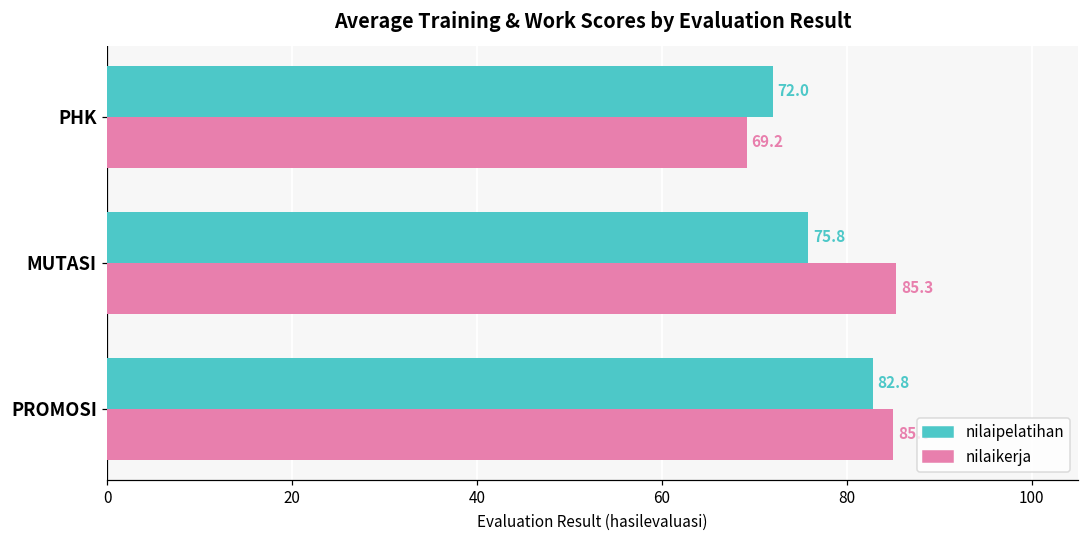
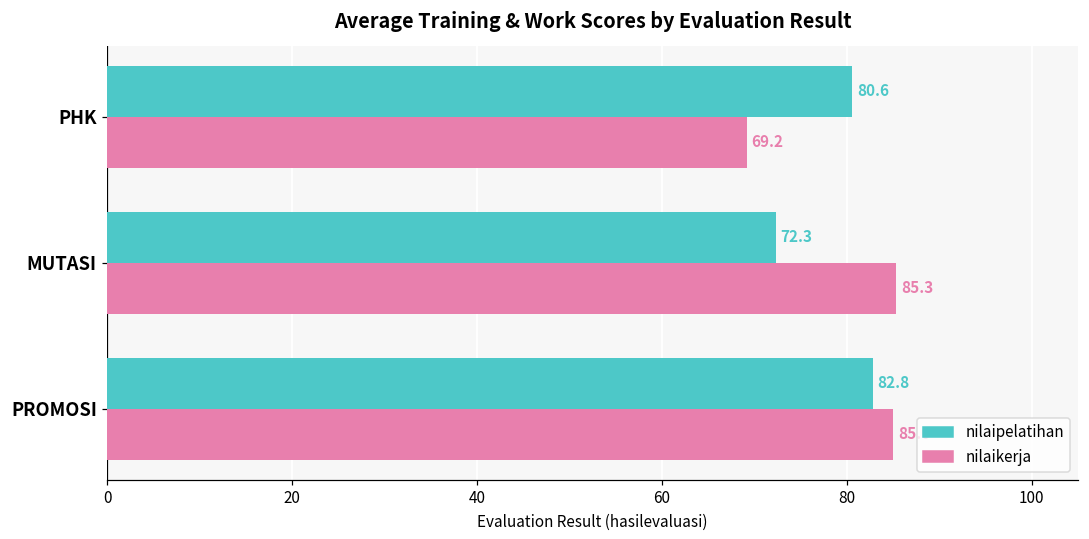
nilaipelatihan, PHK: 72.0 -> 80.6
nilaipelatihan, MUTASI: 75.8 -> 72.3
